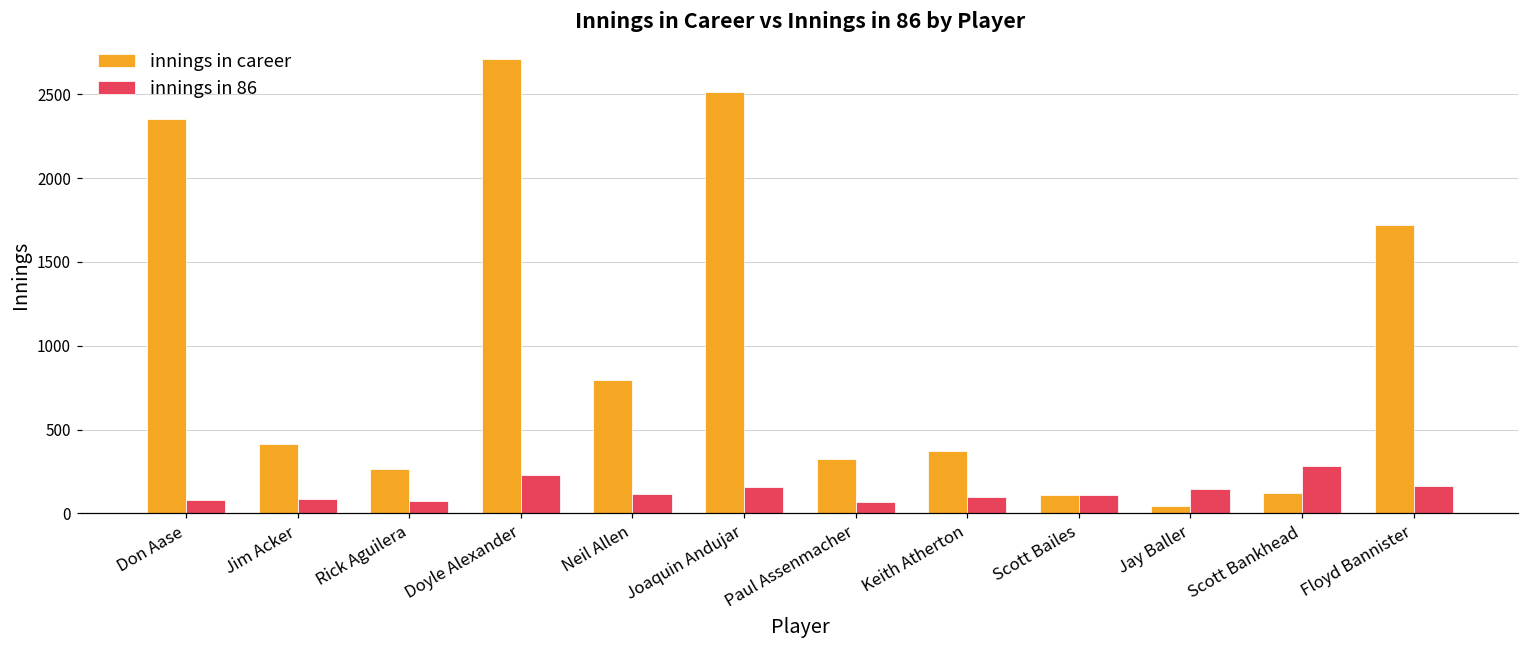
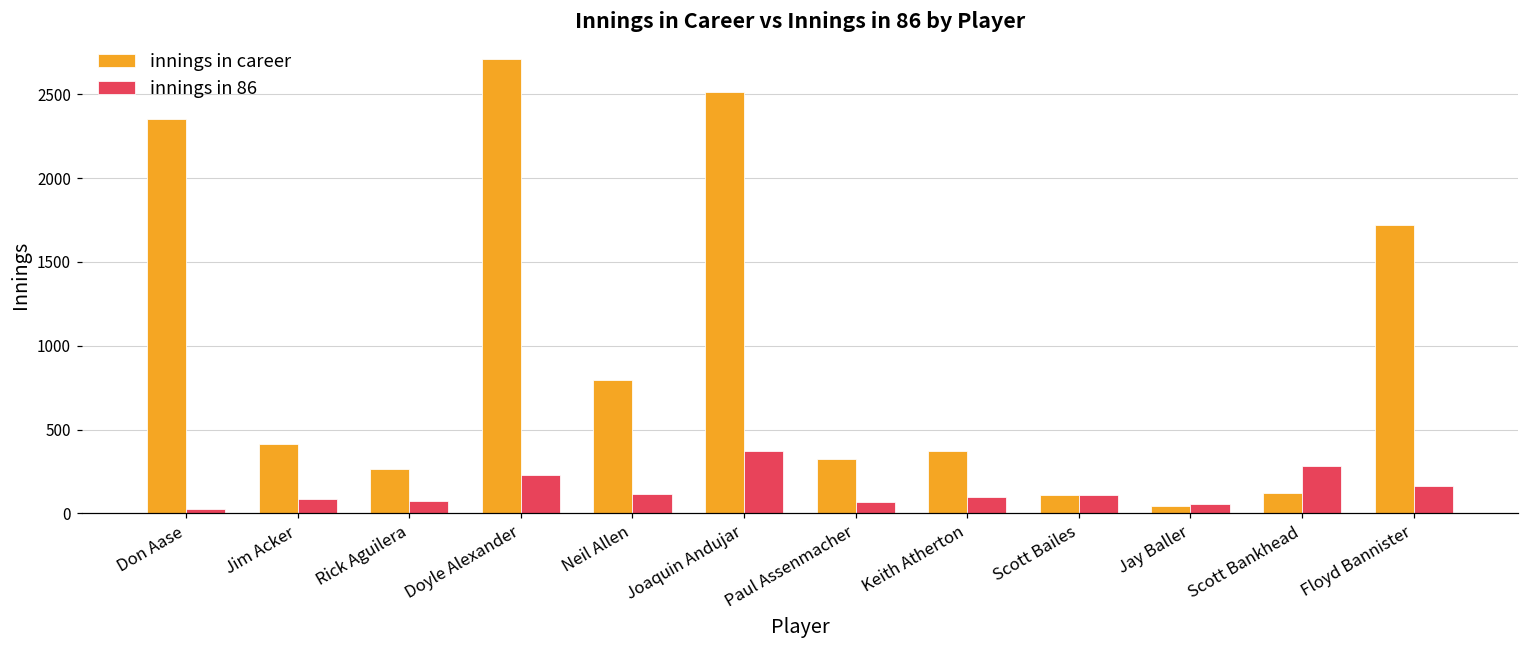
innings in 86, Don Aase: 80 -> 30
innings in 86, Joaquin Andujar: 160 -> 370
innings in 86, Jay Baller: 140 -> 50
